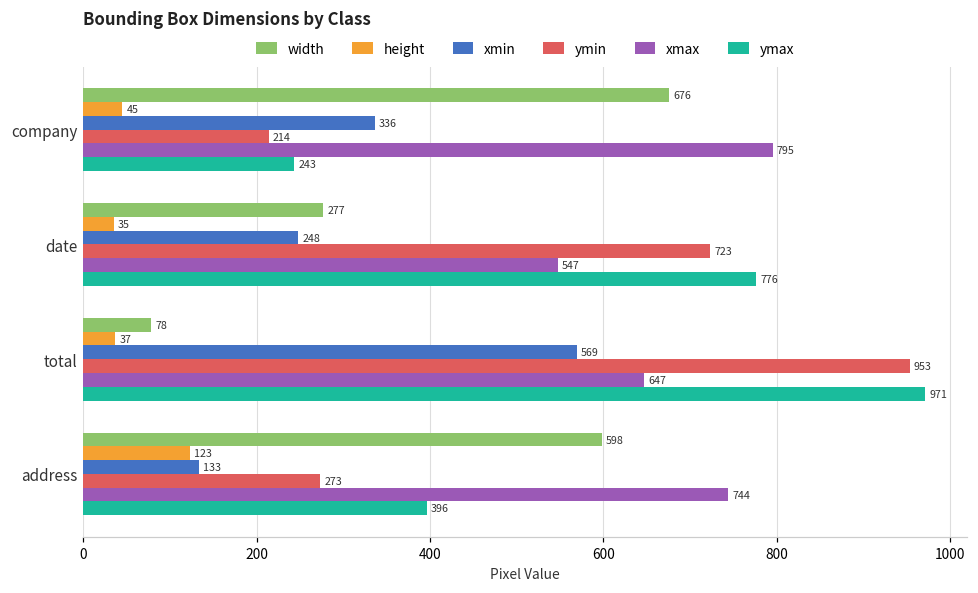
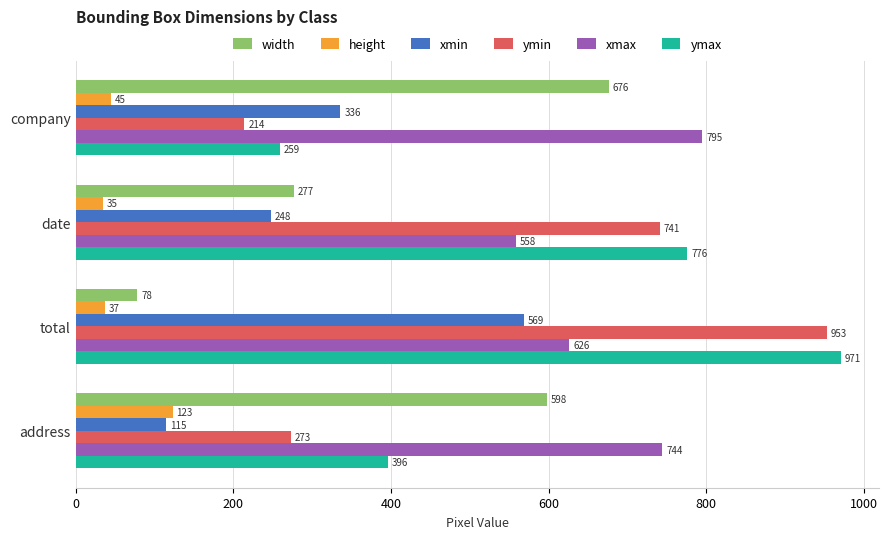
ymax, company: 243 -> 259
ymin, date: 723 -> 741
xmax, date: 547 -> 558
xmax, total: 647 -> 626
xmin, address: 133 -> 115
